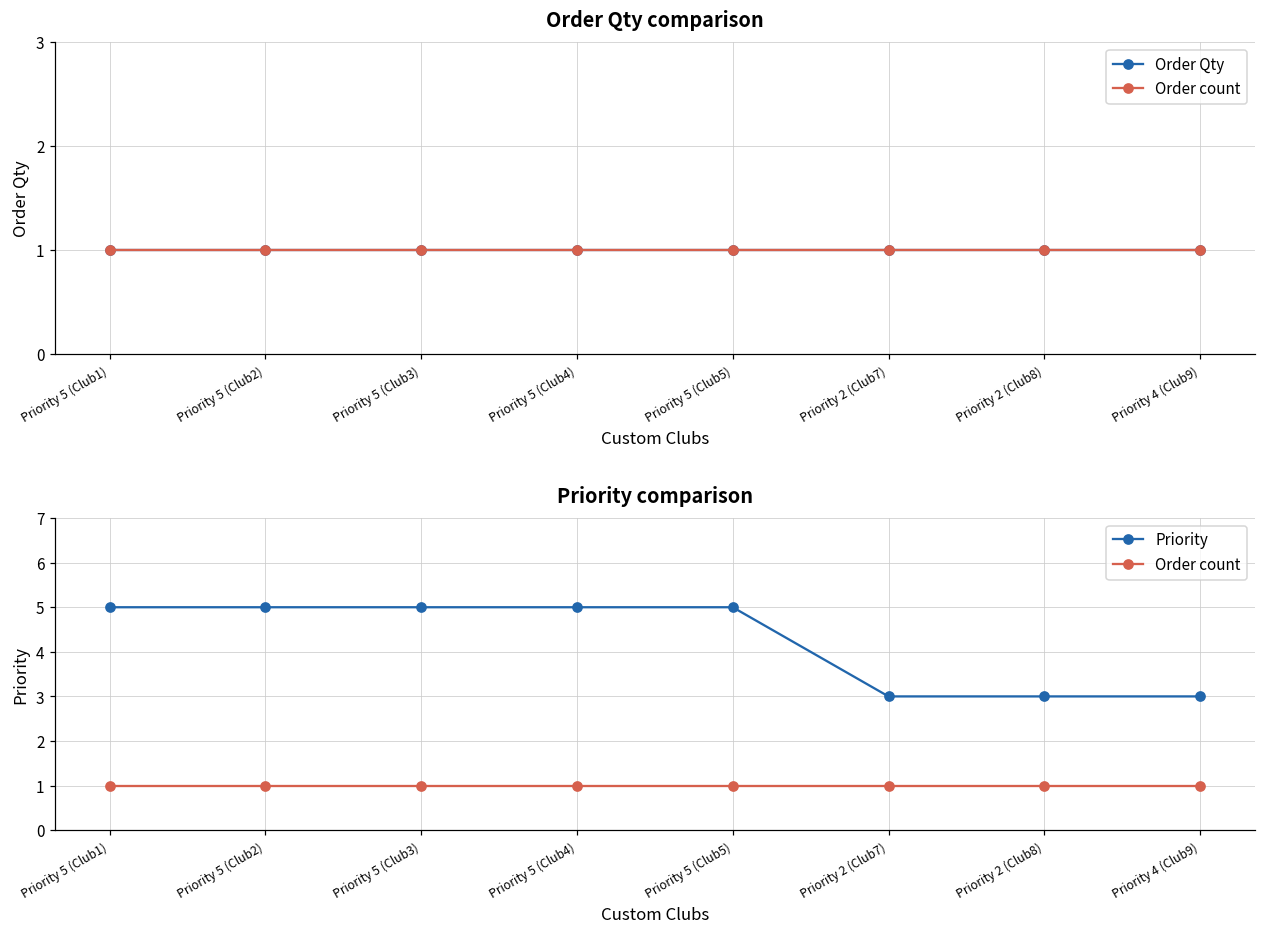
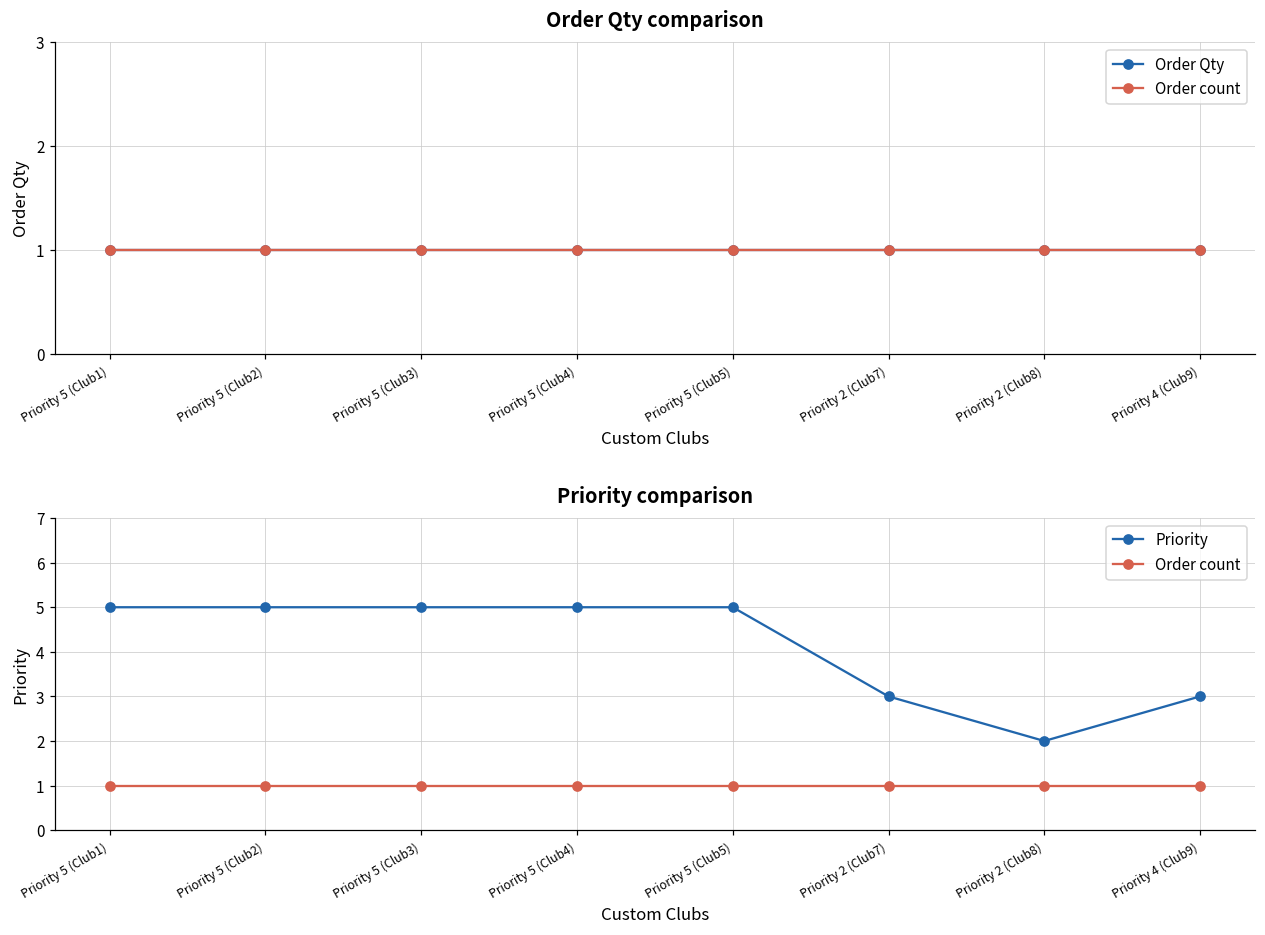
Priority comparison, Priority, Priority 2 (Club8): 3 -> 2
